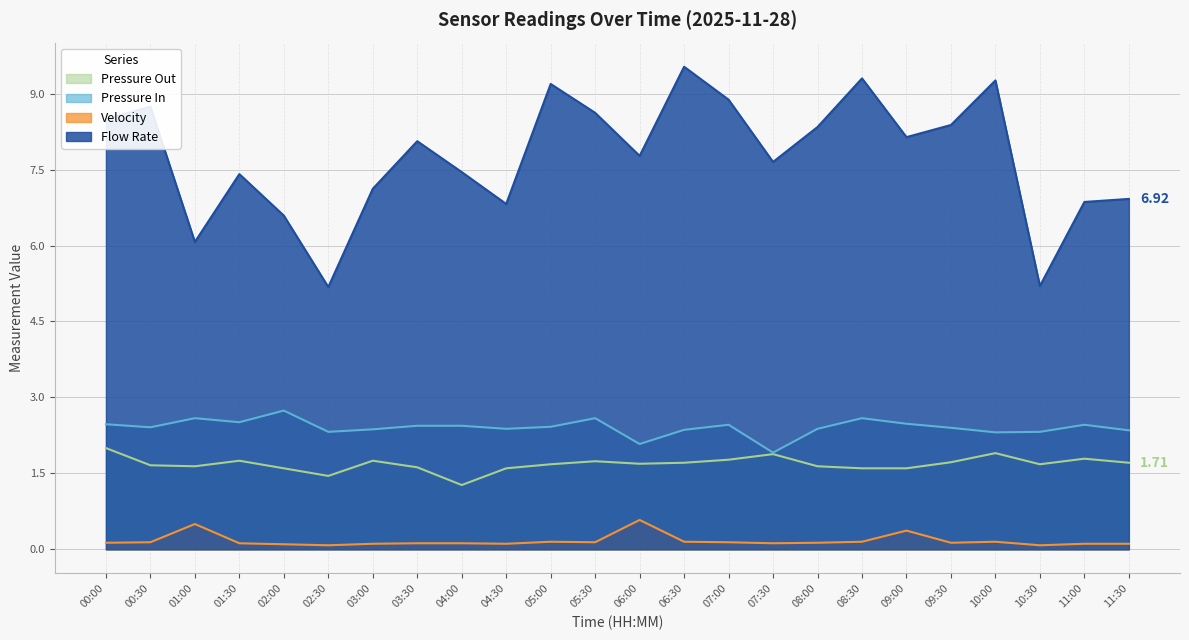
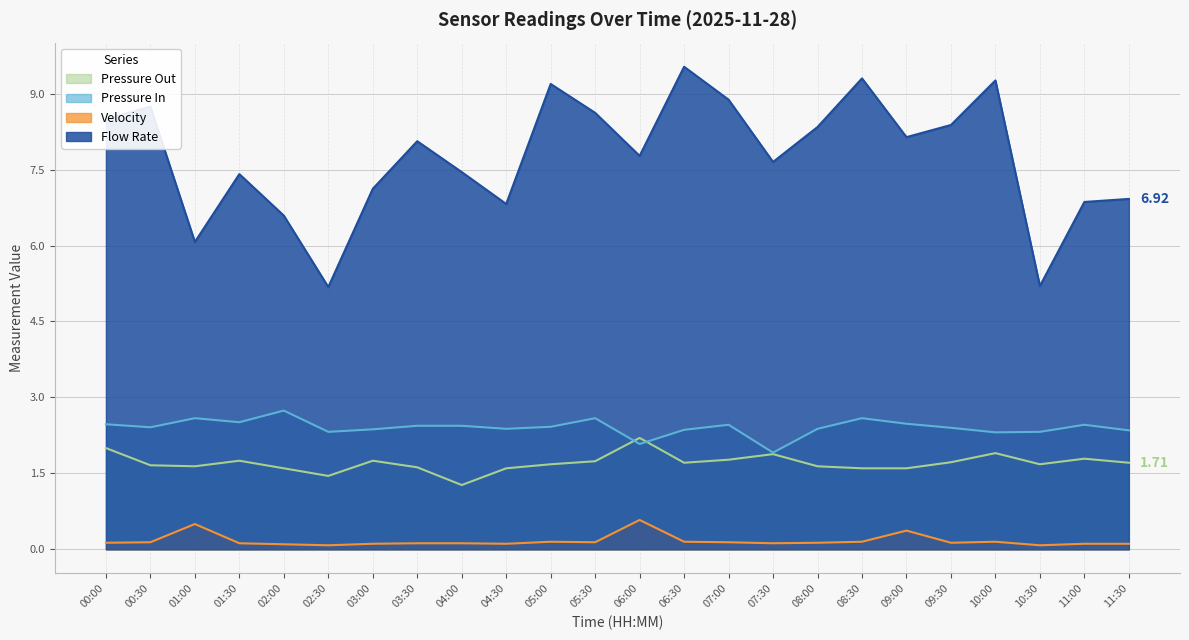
Pressure Out, 06:00: 1.7 -> 2.2
